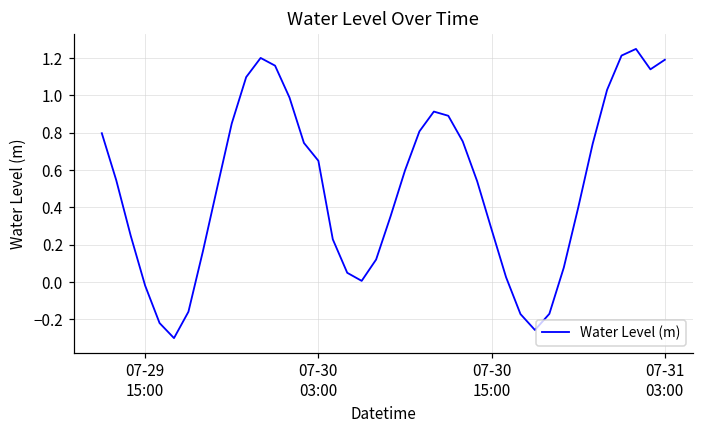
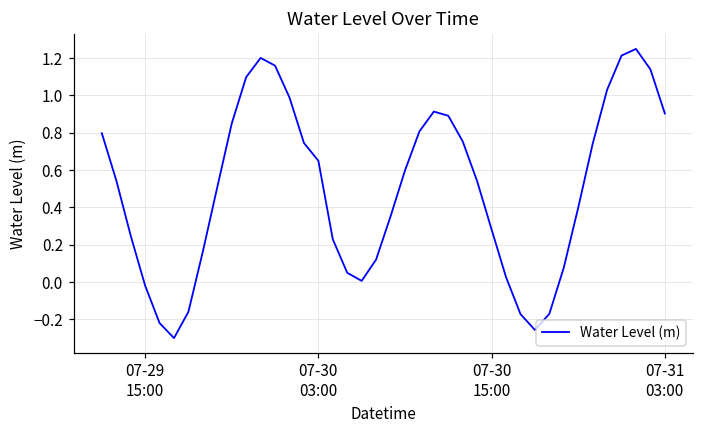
07-31 03:00: 1.19 -> 0.90
